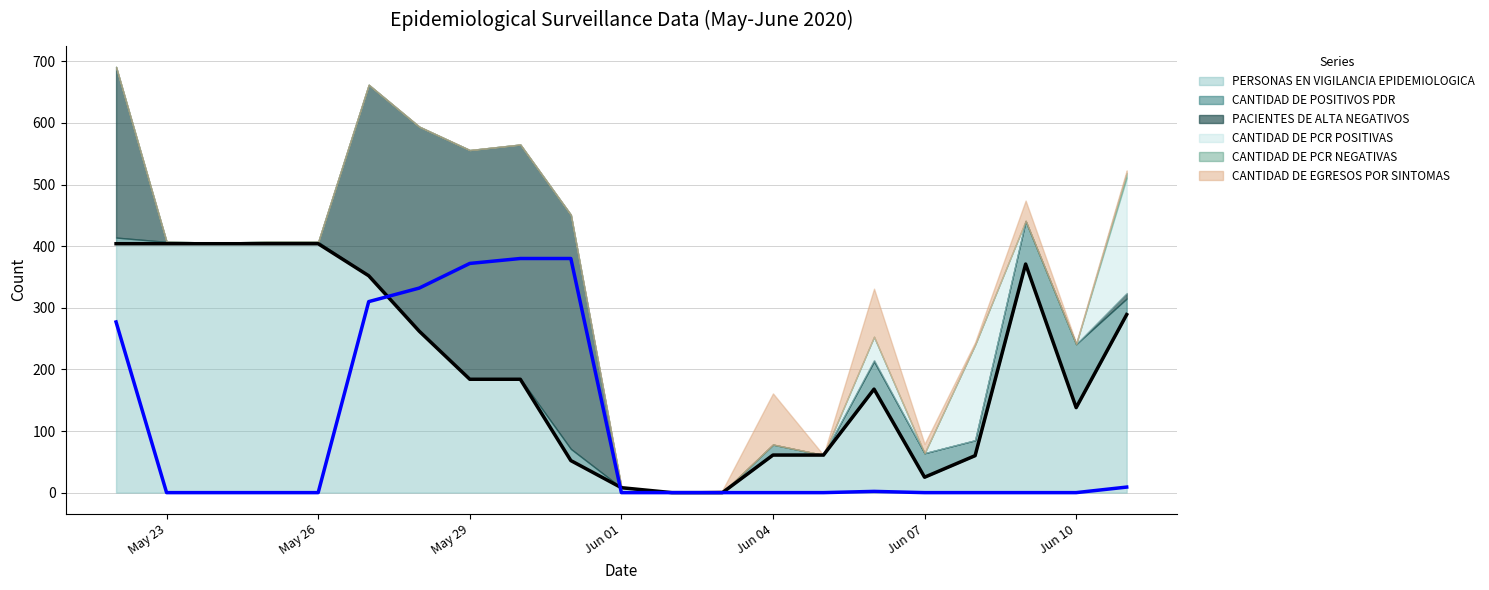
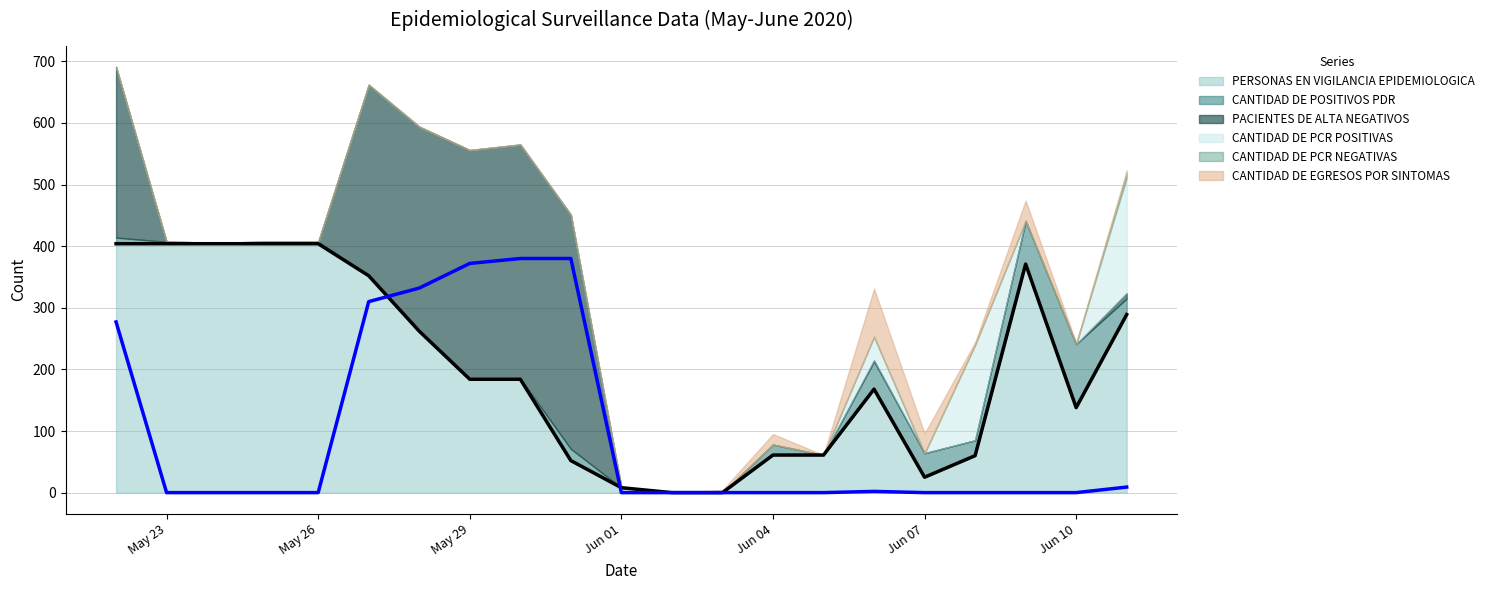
CANTIDAD DE EGRESOS POR SINTOMAS, Jun 04: 80 -> 20
CANTIDAD DE EGRESOS POR SINTOMAS, Jun 07: 20 -> 30
